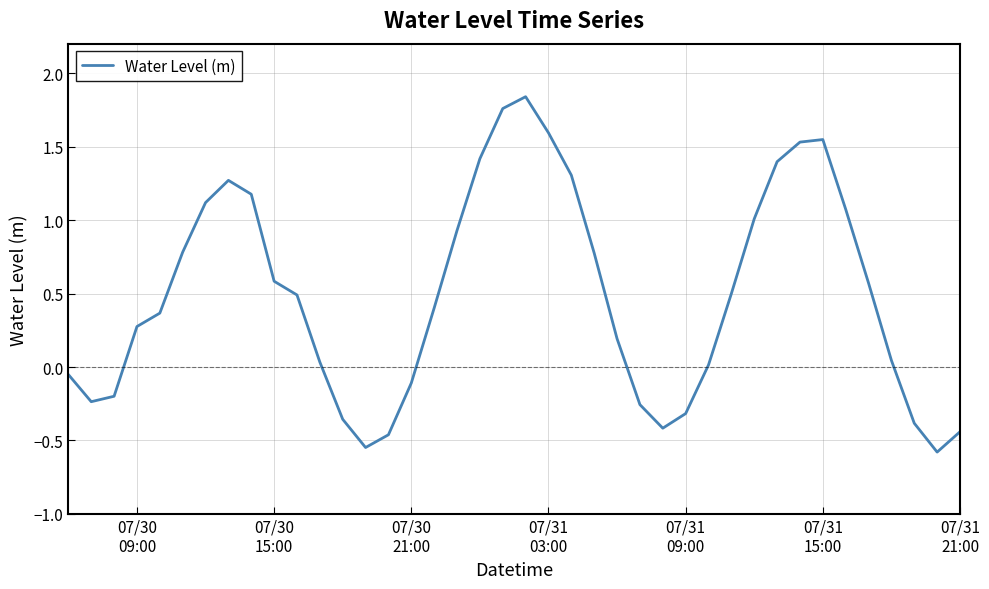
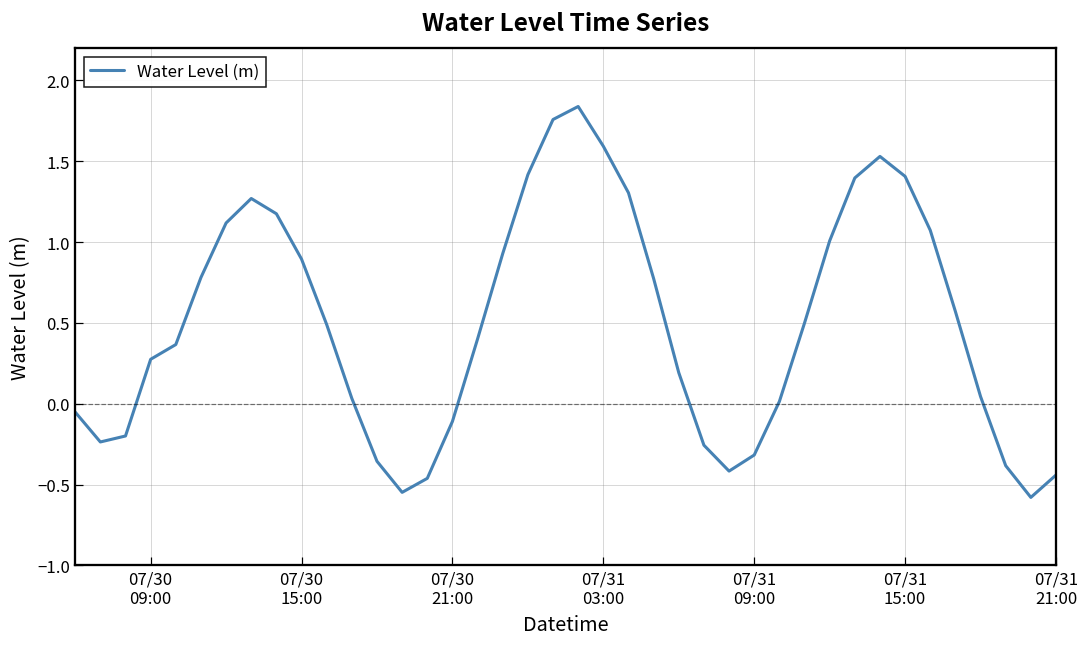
07/30 15:00: 0.58 -> 0.90
07/31 15:00: 1.55 -> 1.41
